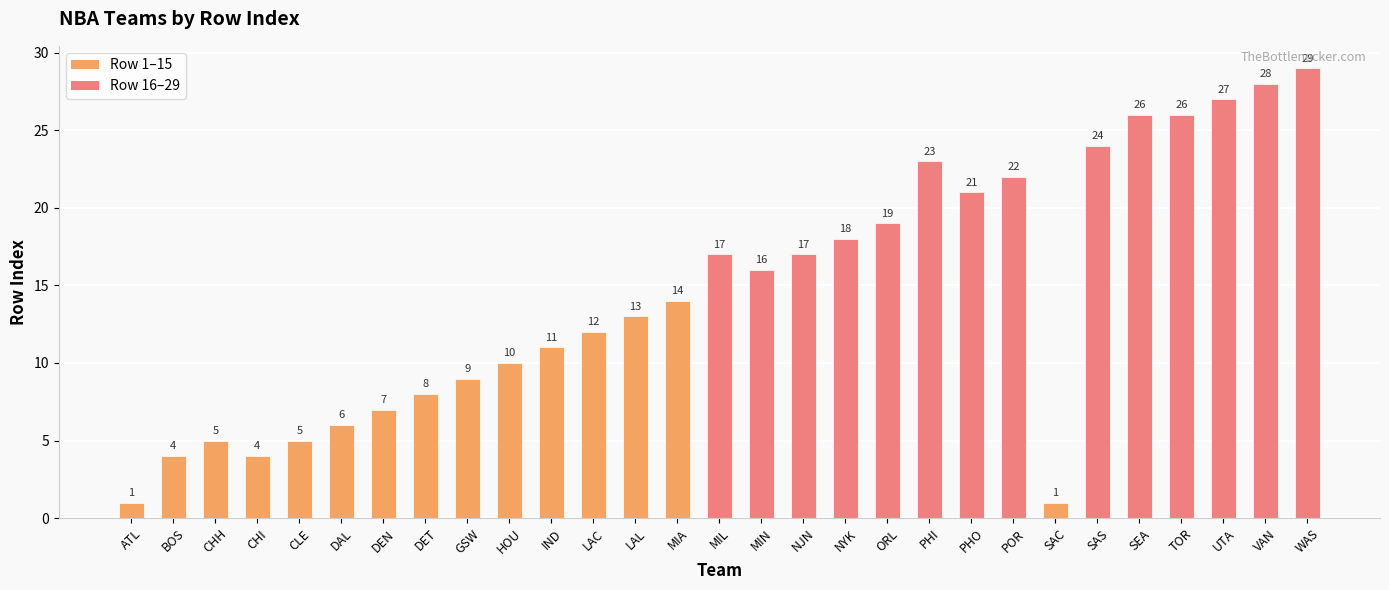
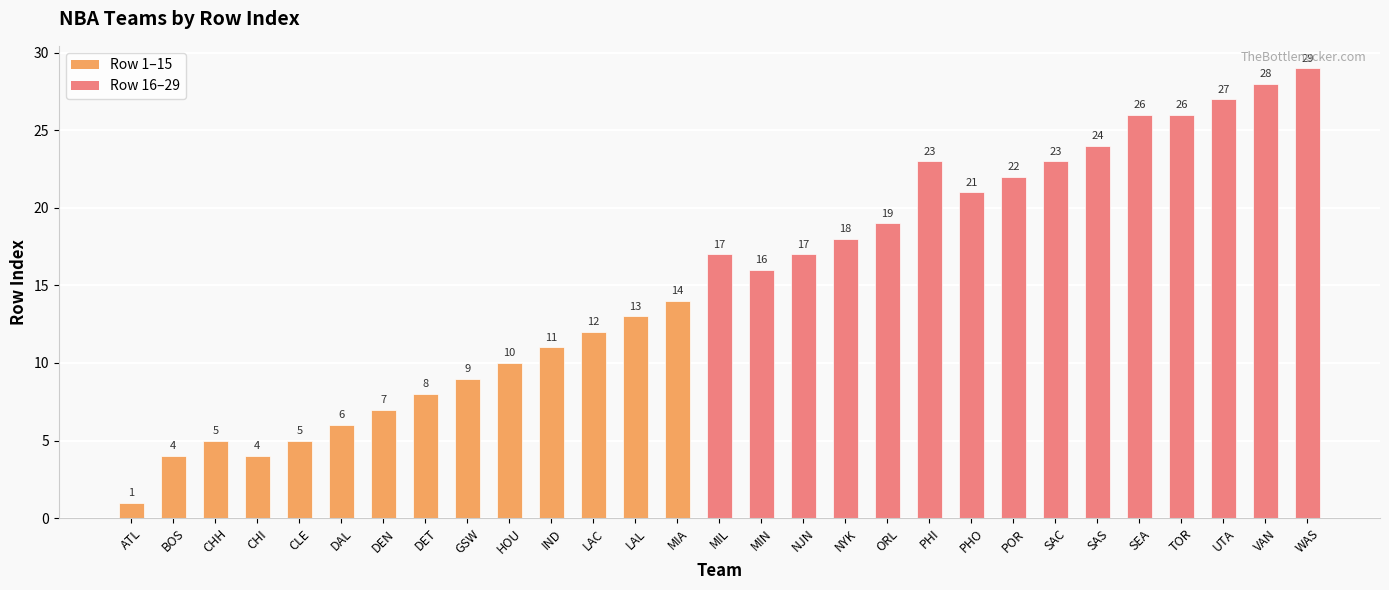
SAC: 1 -> 23
